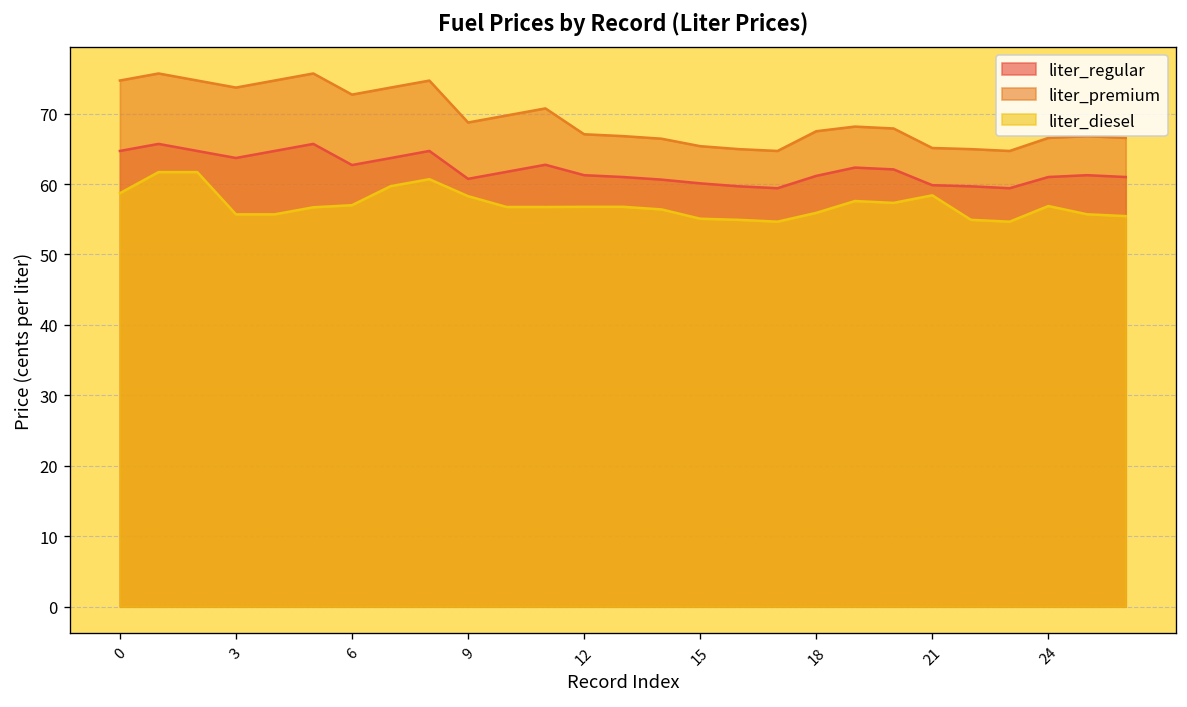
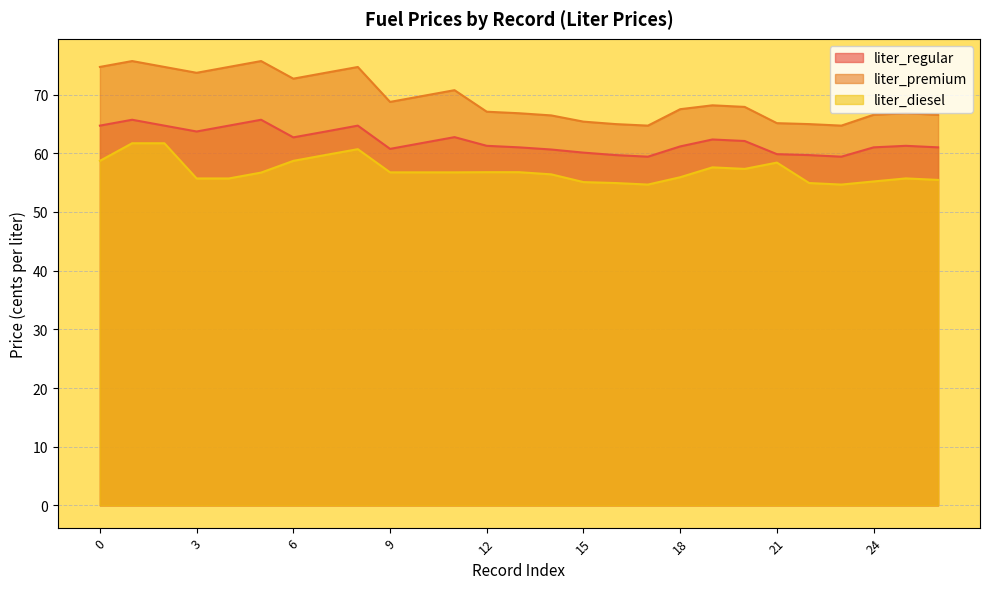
liter_diesel, 6: 57 -> 59
liter_diesel, 9: 58 -> 57
liter_diesel, 24: 57 -> 55
